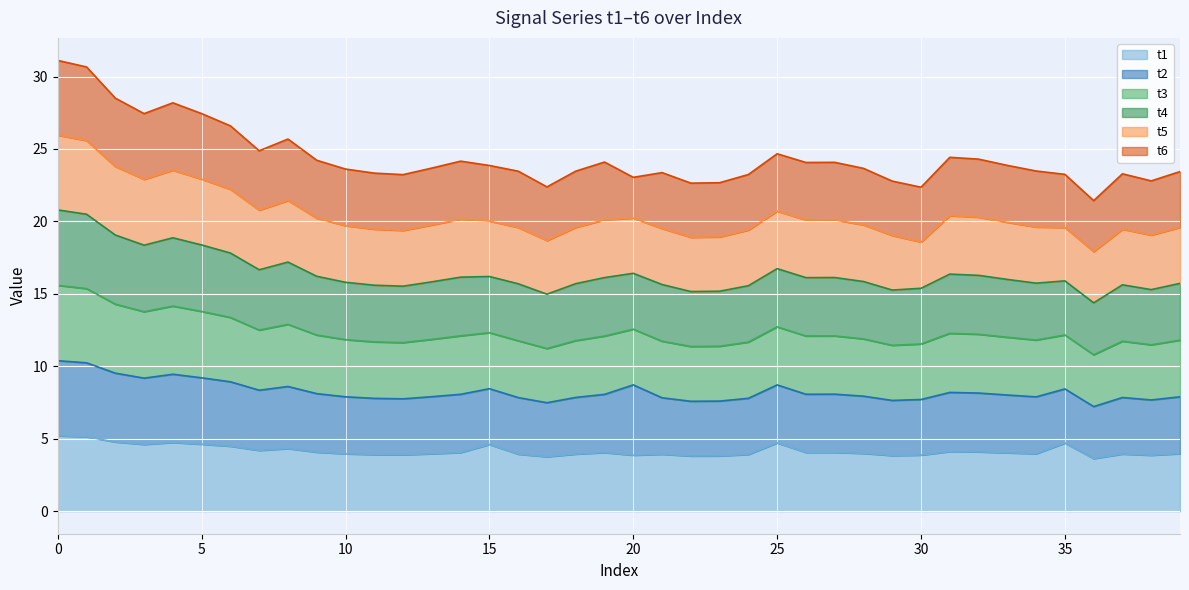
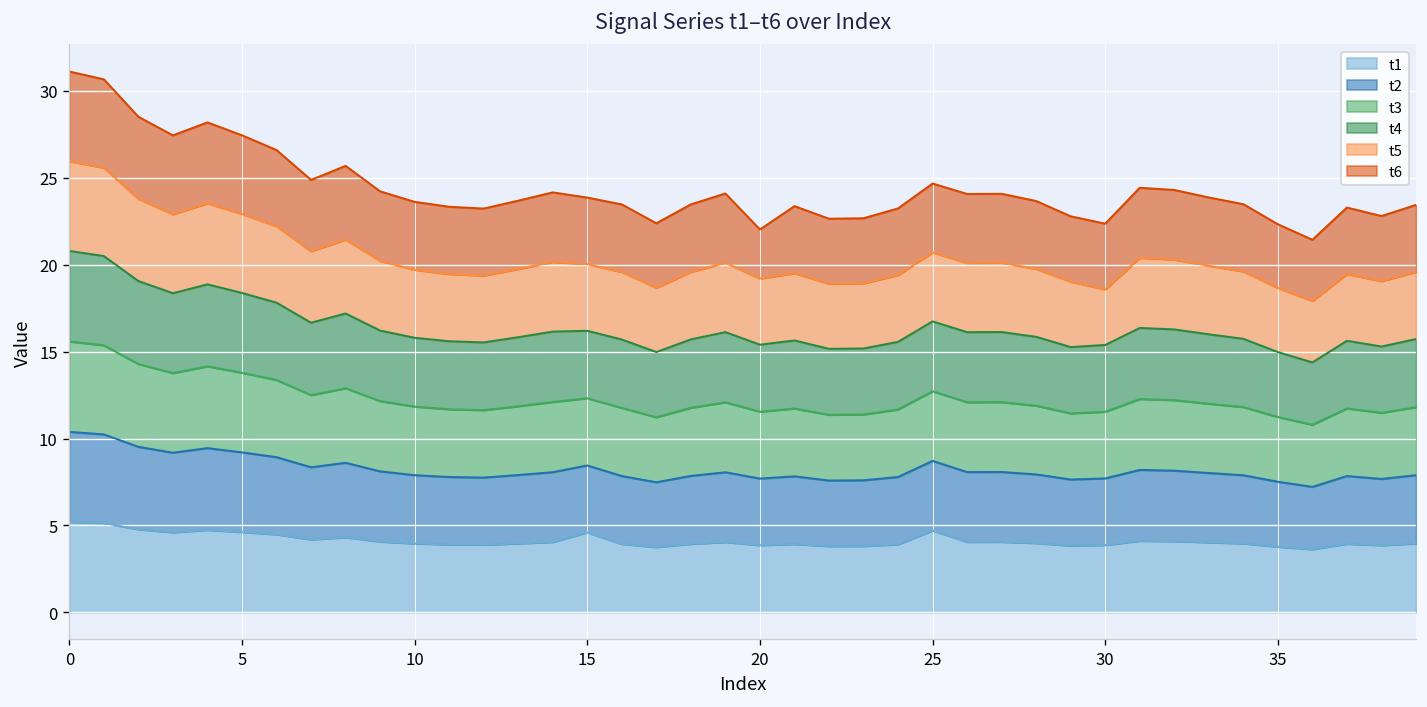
t2, 20: 4.9 -> 3.8
t1, 35: 4.7 -> 3.8
